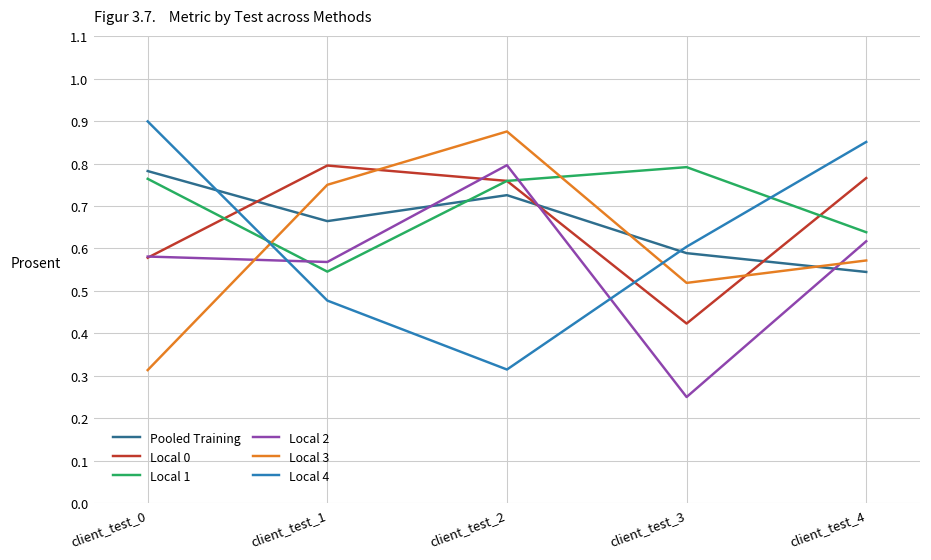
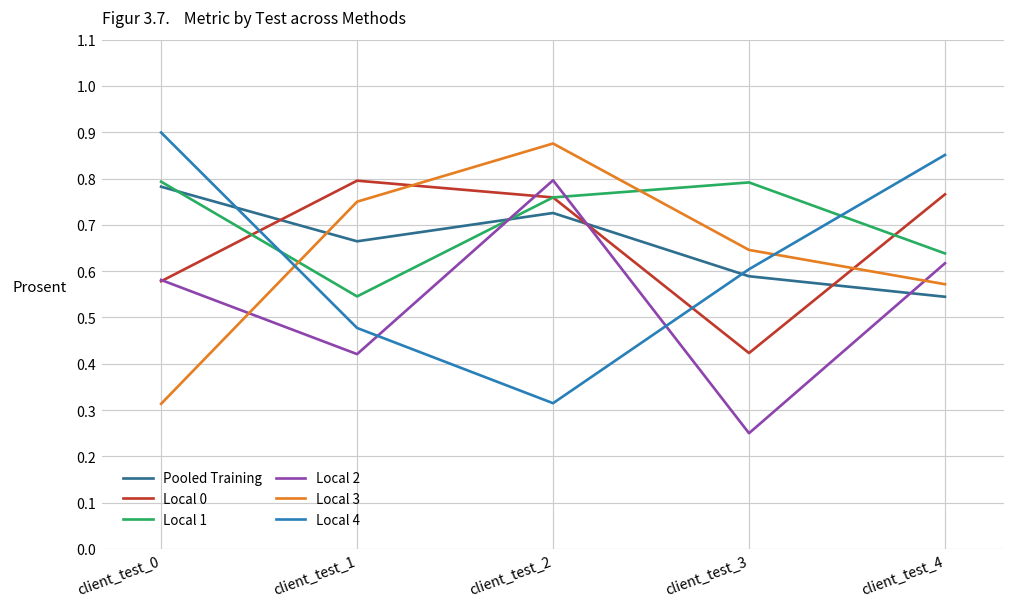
Local 1, client_test_0: 0.76 -> 0.79
Local 2, client_test_1: 0.57 -> 0.42
Local 3, client_test_3: 0.52 -> 0.65
